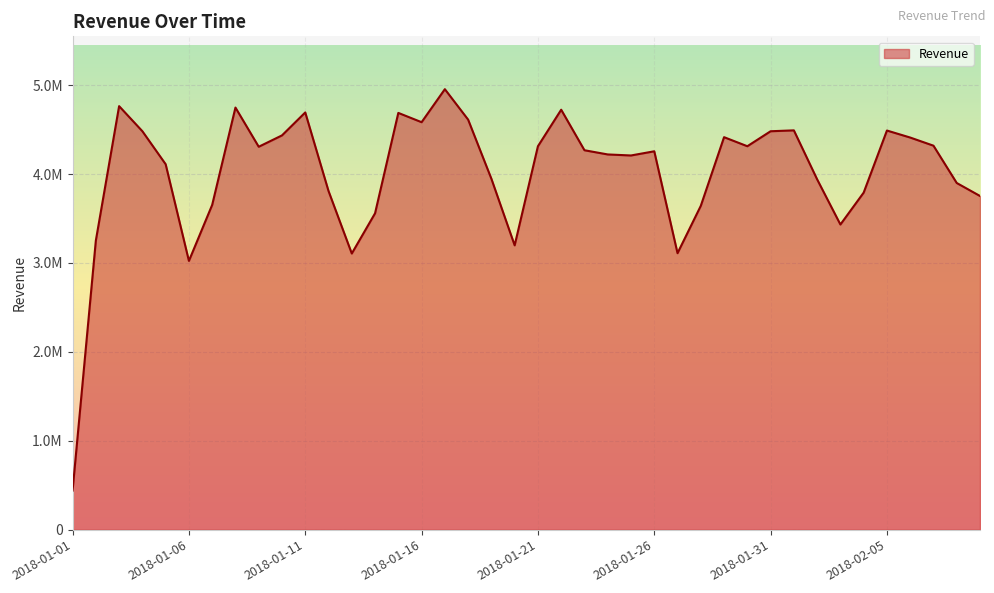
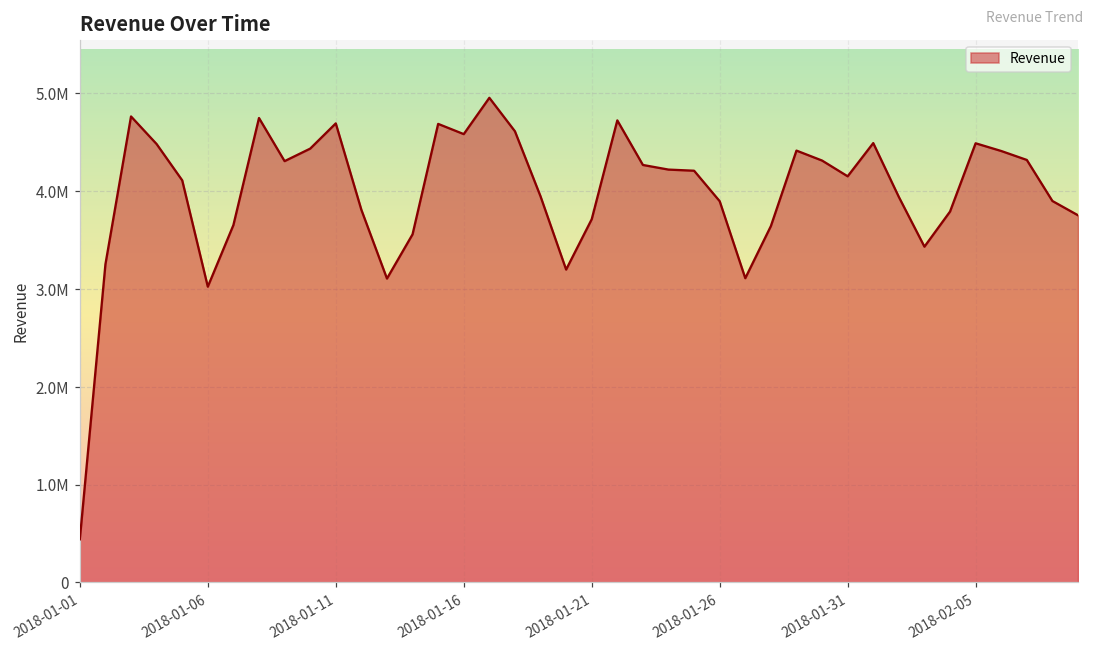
2018-01-21: 4300000 -> 3700000
2018-01-26: 4300000 -> 3900000
2018-01-31: 4500000 -> 4200000
